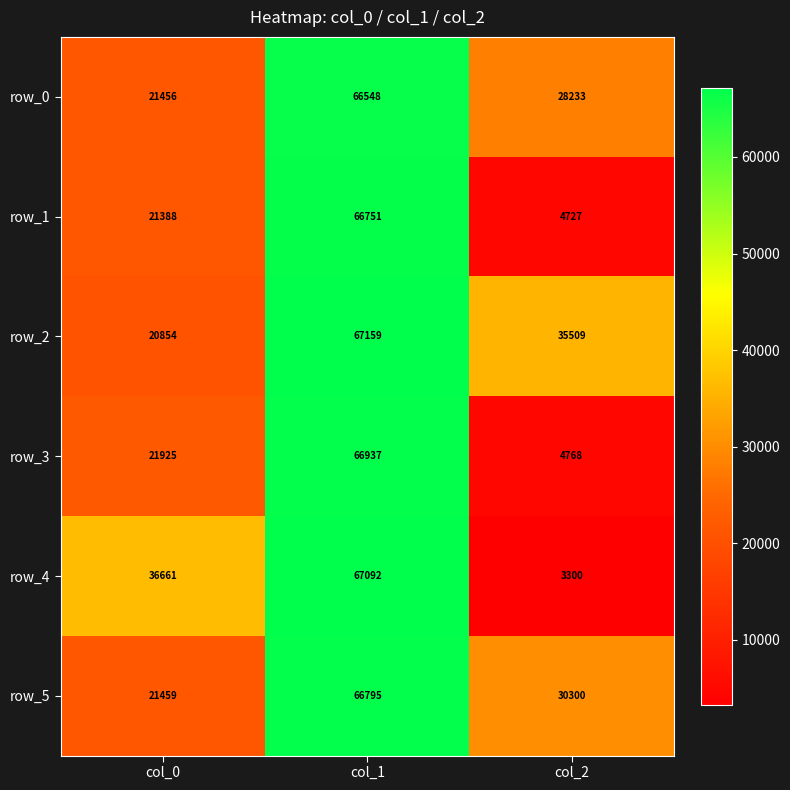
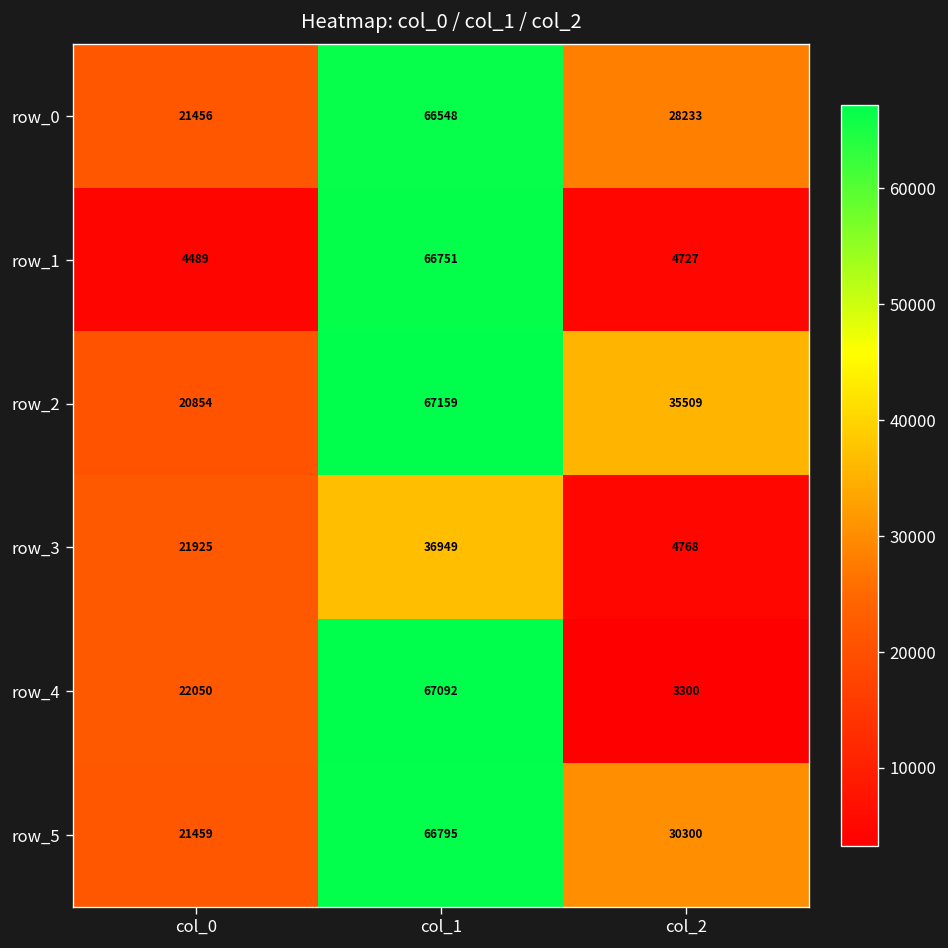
row_1, col_0: 21388 -> 4489
row_3, col_1: 66937 -> 36949
row_4, col_0: 36661 -> 22050
